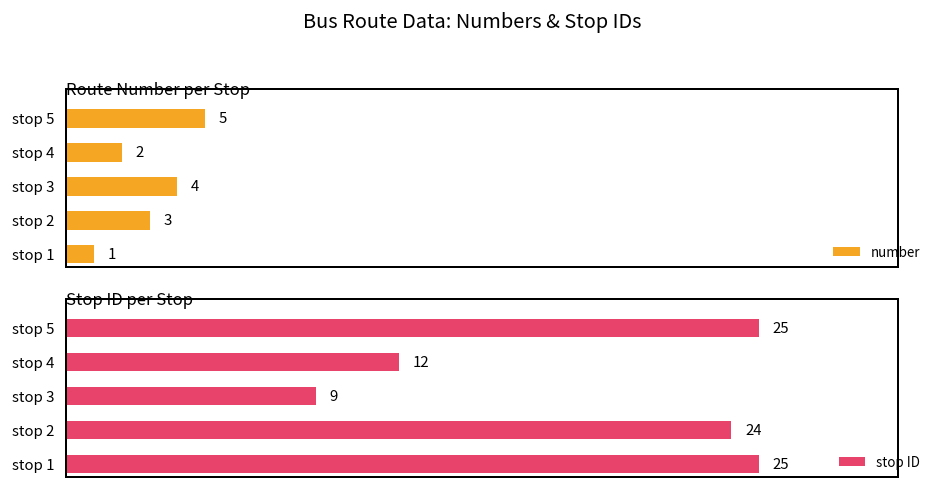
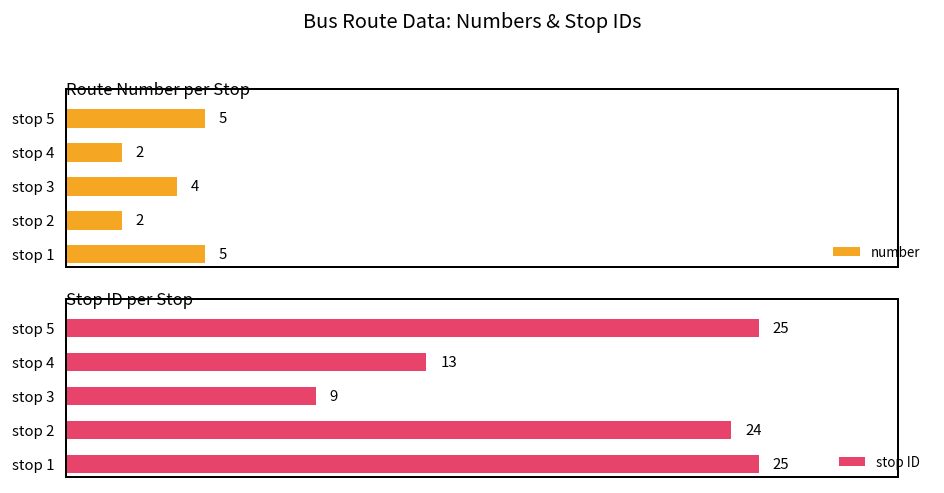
Route Number per Stop, stop 2: 3 -> 2
Route Number per Stop, stop 1: 1 -> 5
Stop ID per Stop, stop 4: 12 -> 13
